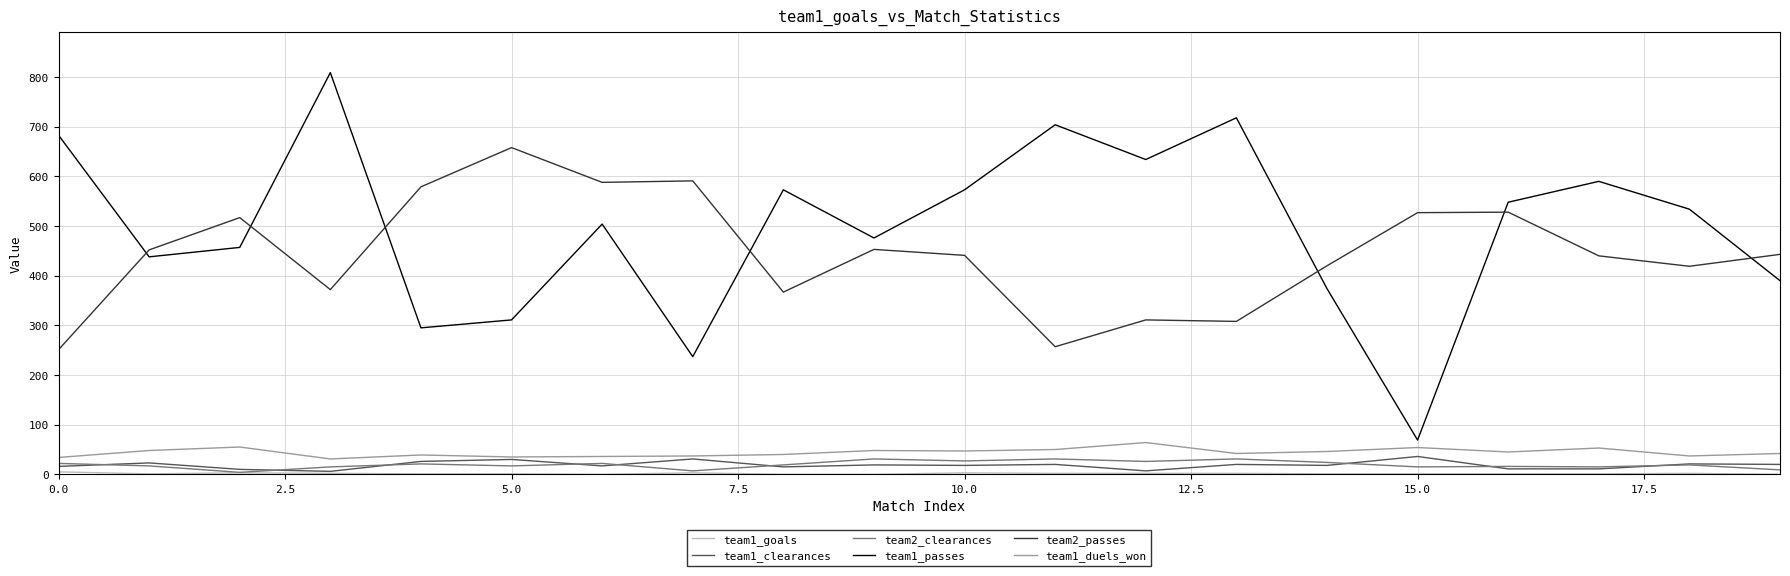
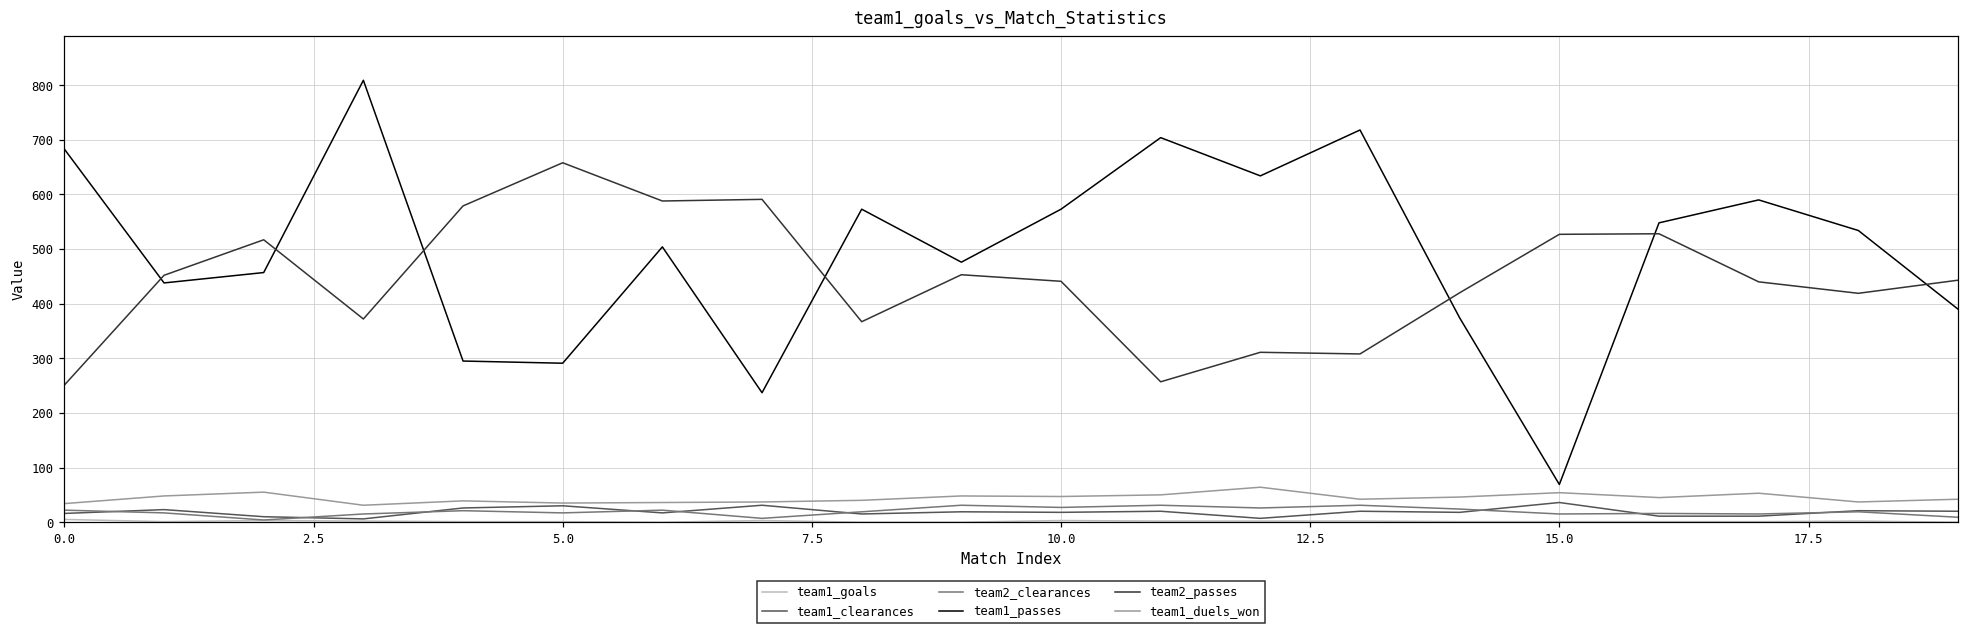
team1_passes, 5.0: 310 -> 290
